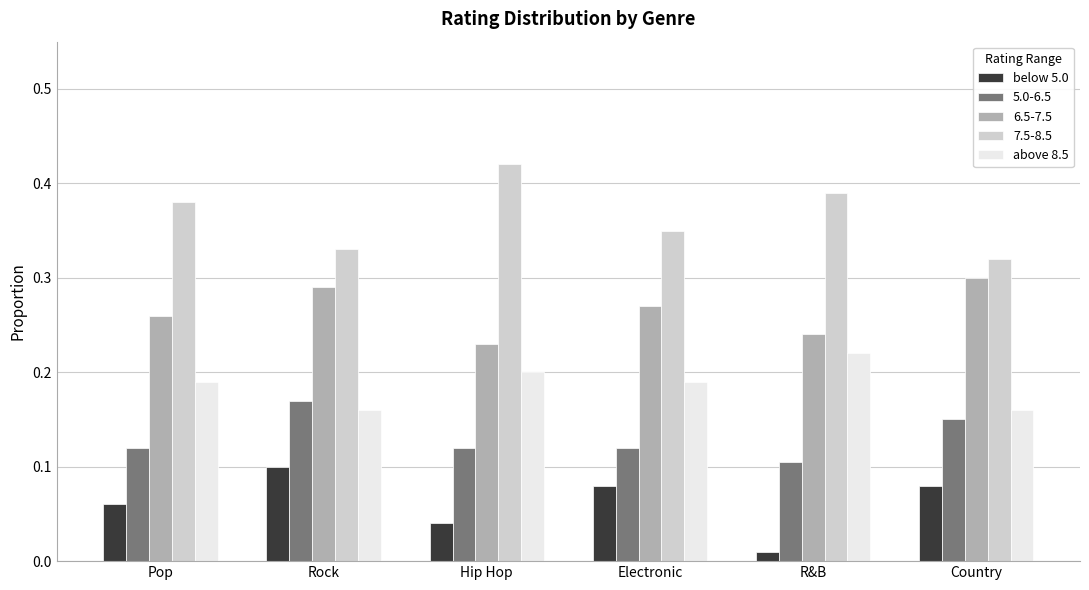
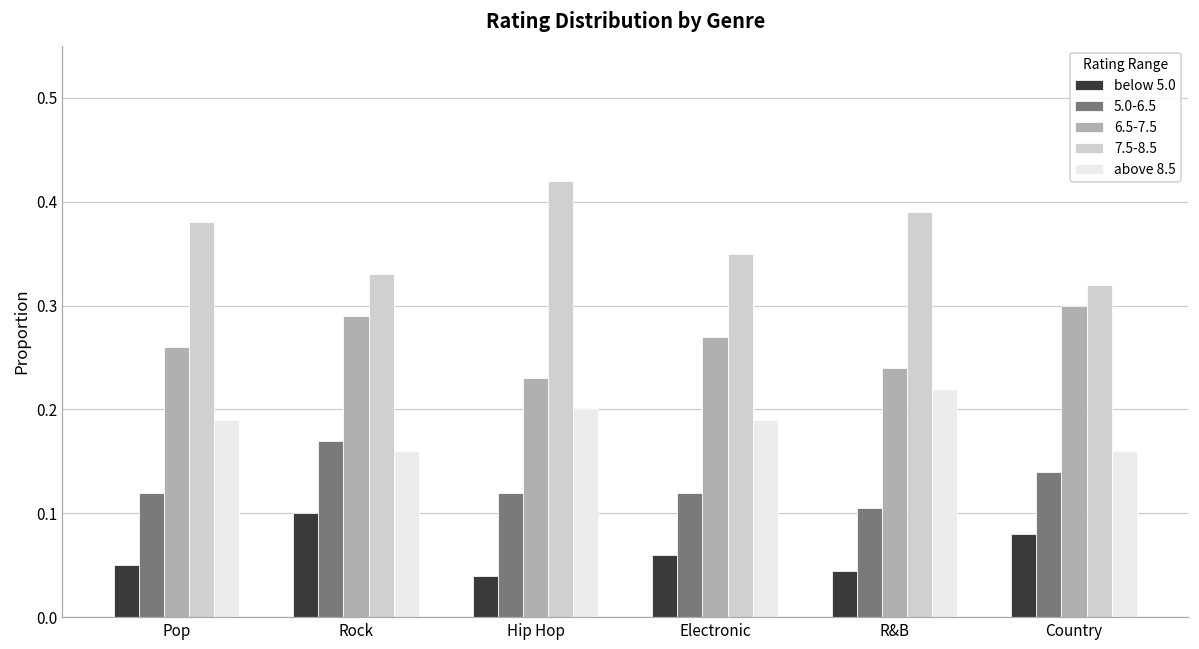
below 5.0, Pop: 0.06 -> 0.05
below 5.0, Electronic: 0.08 -> 0.06
below 5.0, R&B: 0.01 -> 0.05
5.0-6.5, Country: 0.15 -> 0.14
